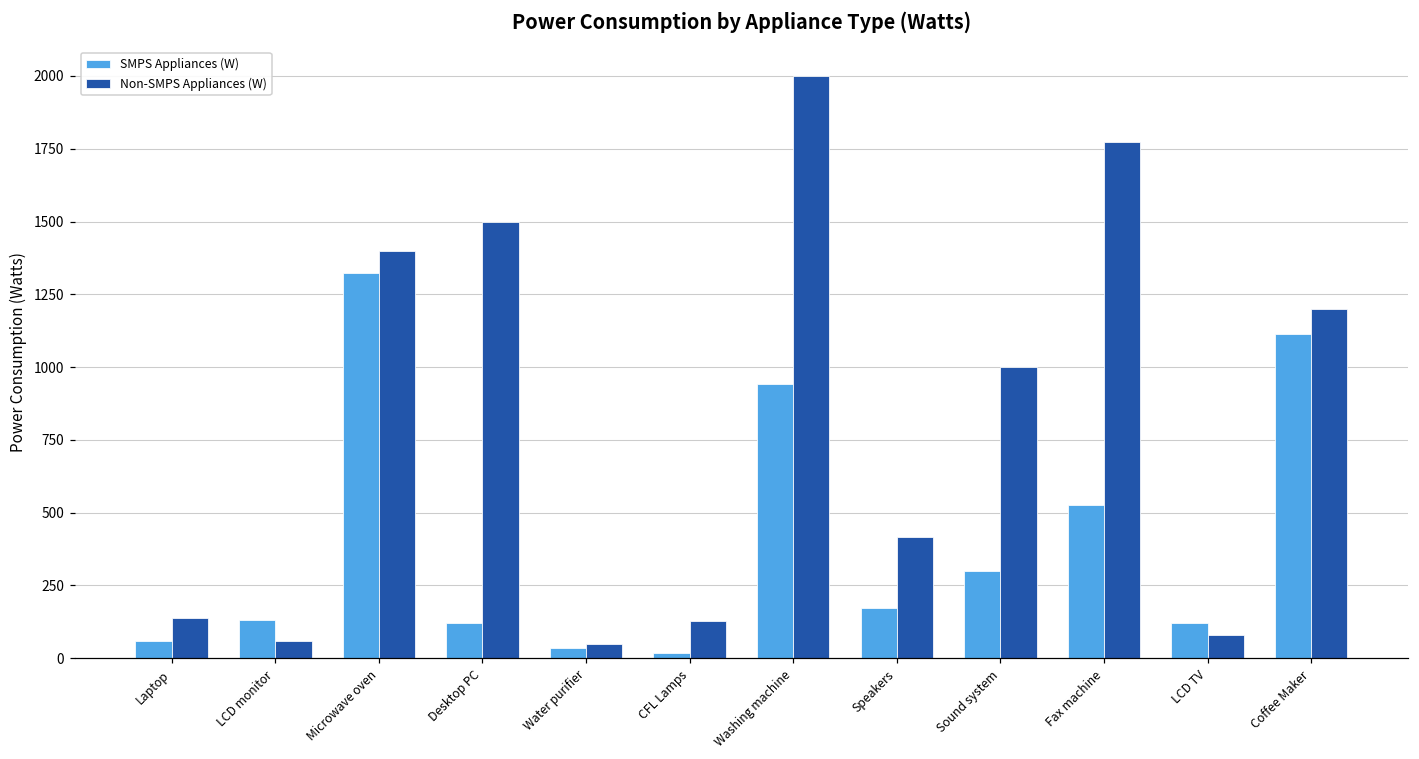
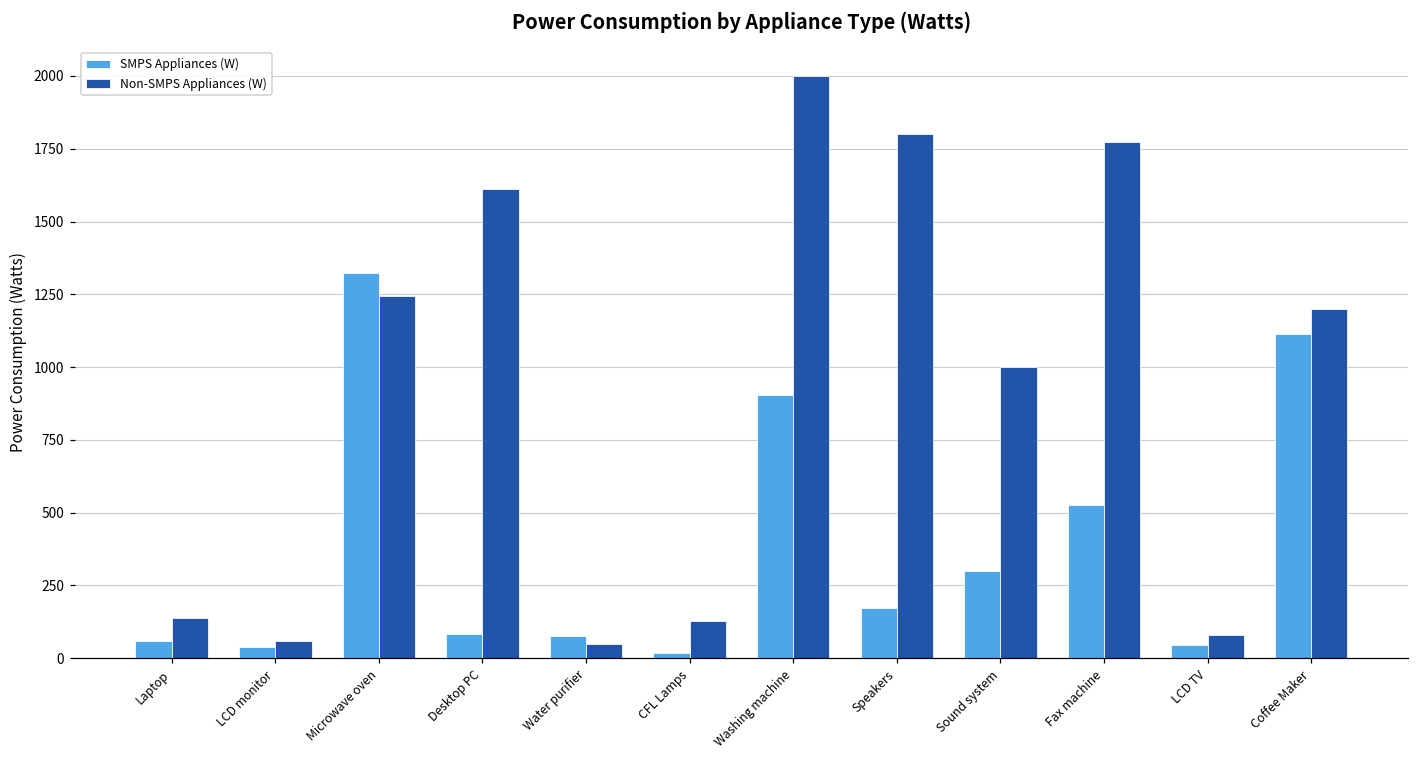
SMPS Appliances (W), LCD monitor: 130 -> 40
Non-SMPS Appliances (W), Microwave oven: 1400 -> 1240
SMPS Appliances (W), Desktop PC: 120 -> 80
Non-SMPS Appliances (W), Desktop PC: 1500 -> 1610
SMPS Appliances (W), Water purifier: 30 -> 80
SMPS Appliances (W), Washing machine: 940 -> 910
Non-SMPS Appliances (W), Speakers: 420 -> 1800
SMPS Appliances (W), LCD TV: 120 -> 50
